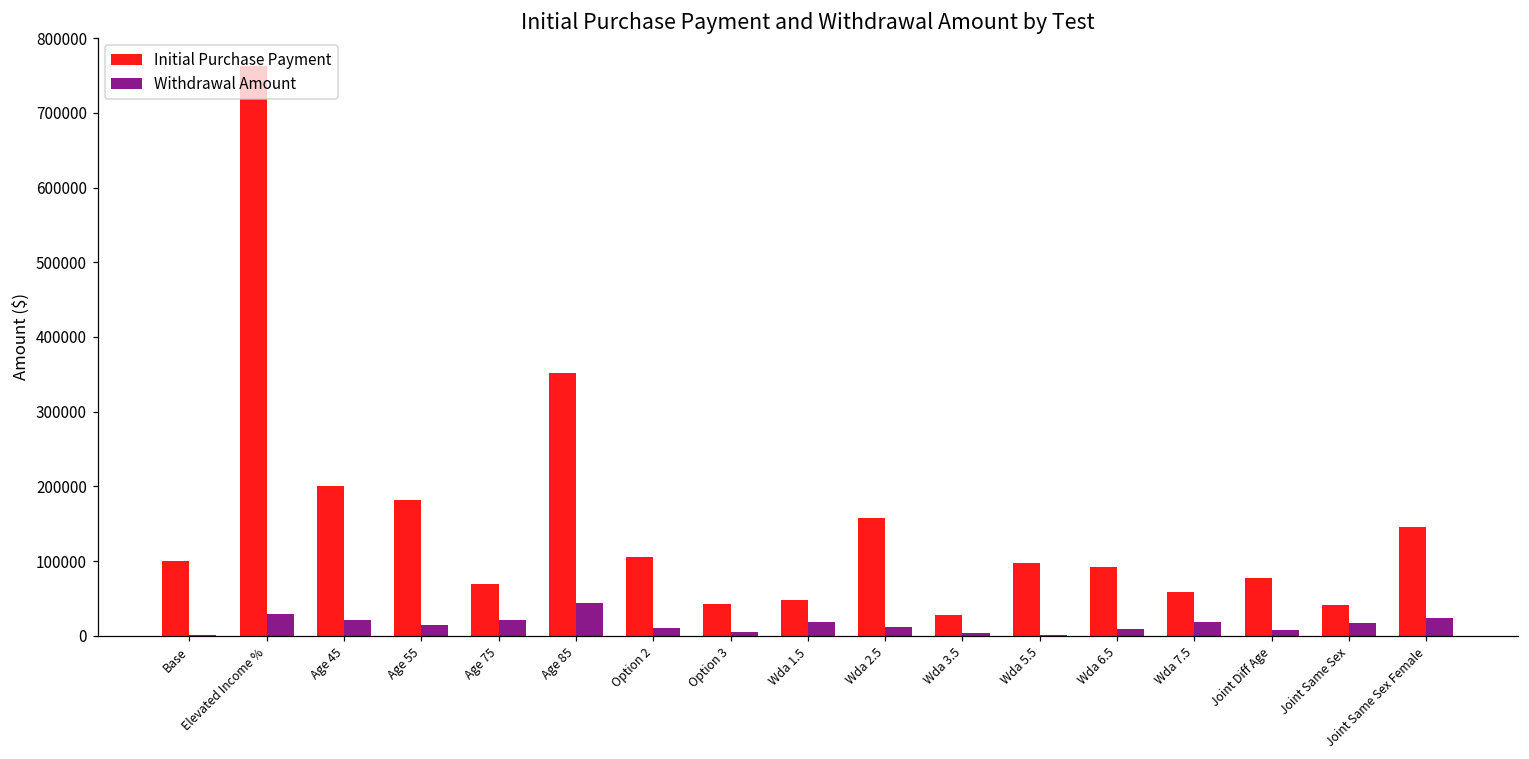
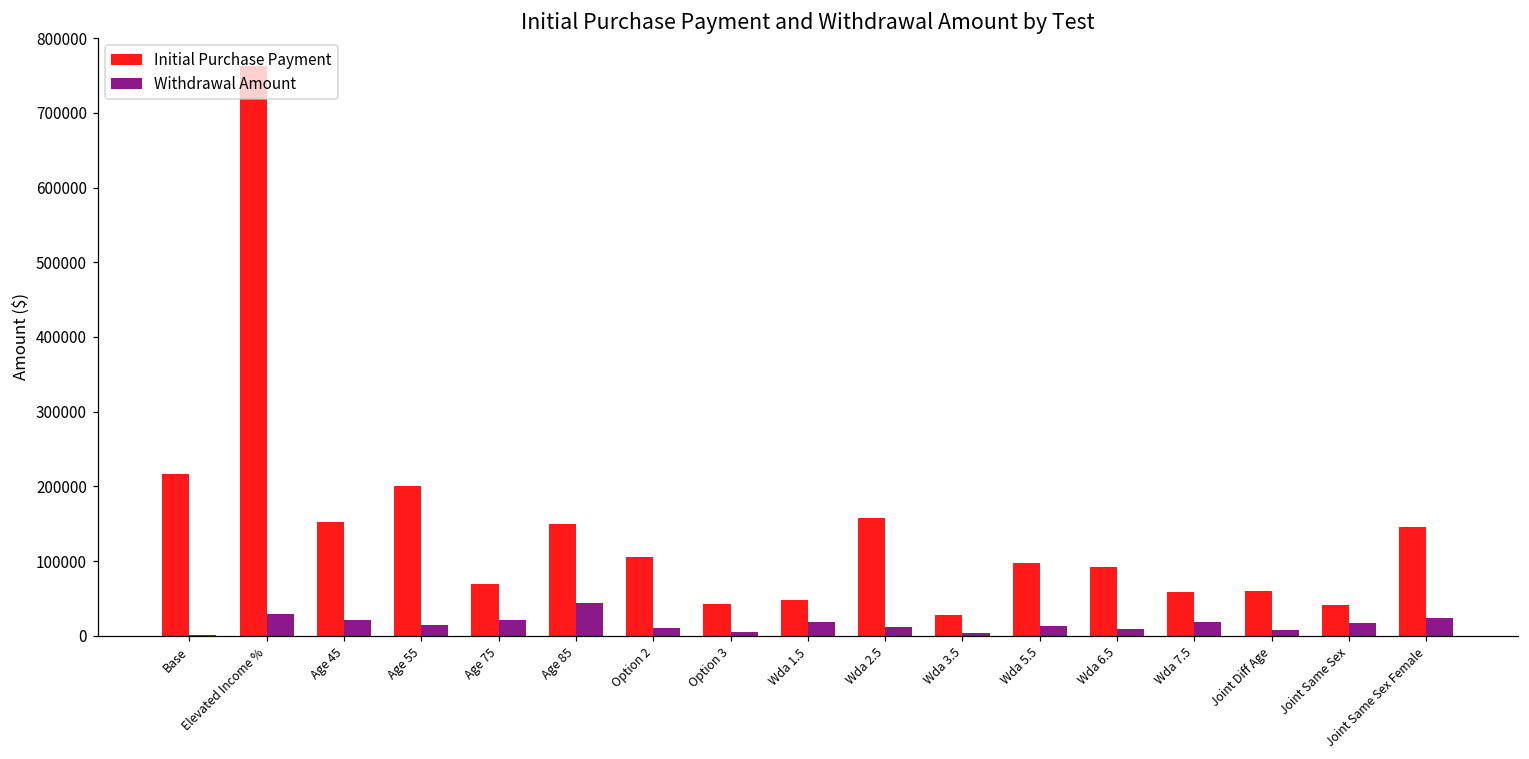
Initial Purchase Payment, Base: 100000 -> 220000
Initial Purchase Payment, Age 45: 200000 -> 150000
Initial Purchase Payment, Age 55: 180000 -> 200000
Initial Purchase Payment, Age 85: 350000 -> 150000
Withdrawal Amount, Wda 5.5: 0 -> 10000
Initial Purchase Payment, Joint Diff Age: 80000 -> 60000
